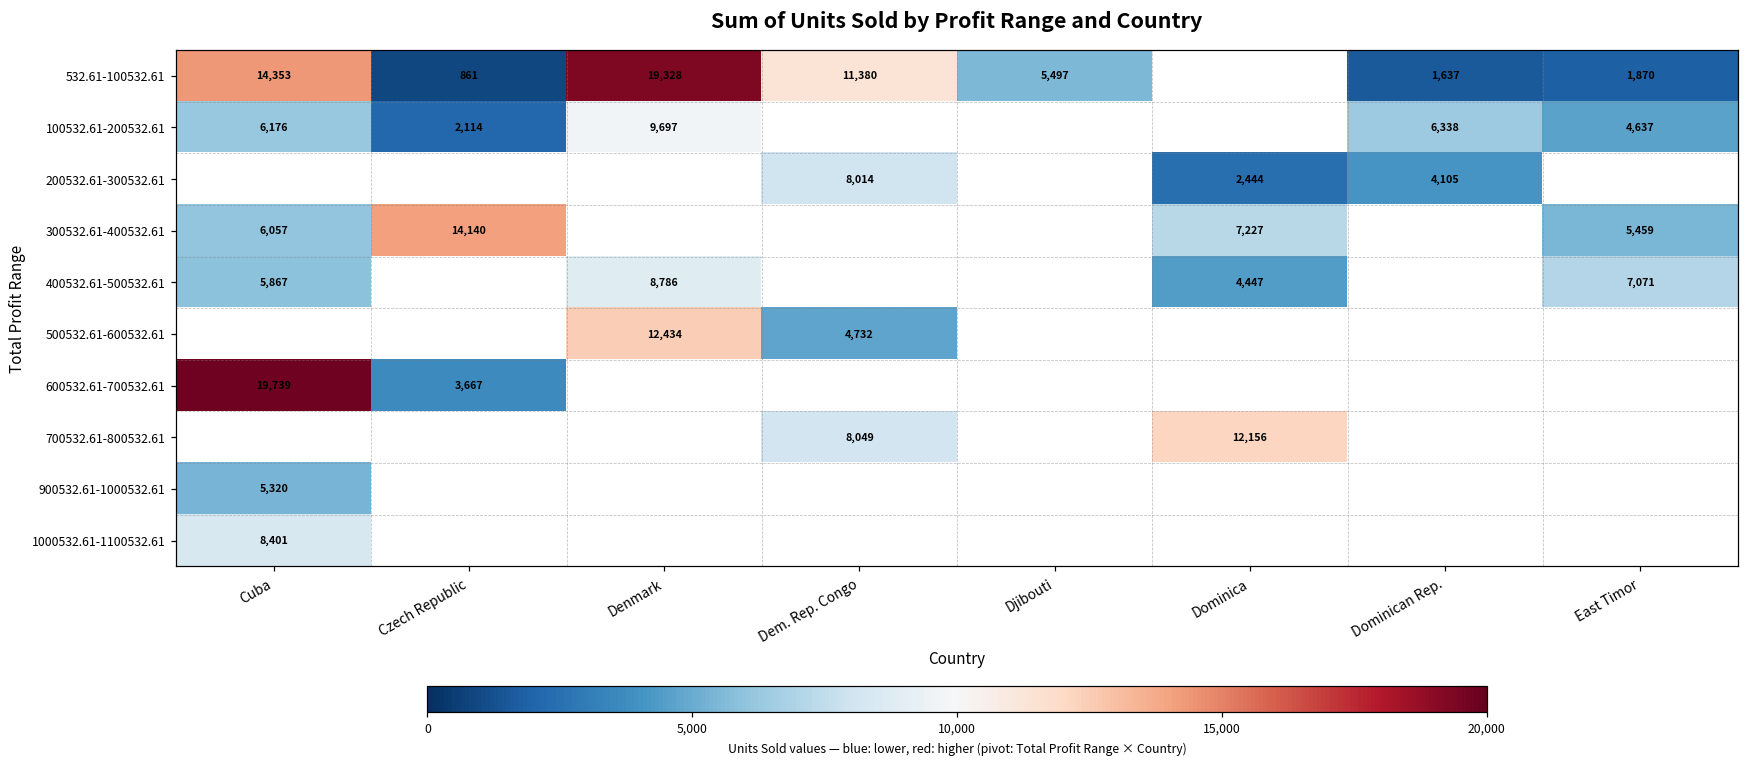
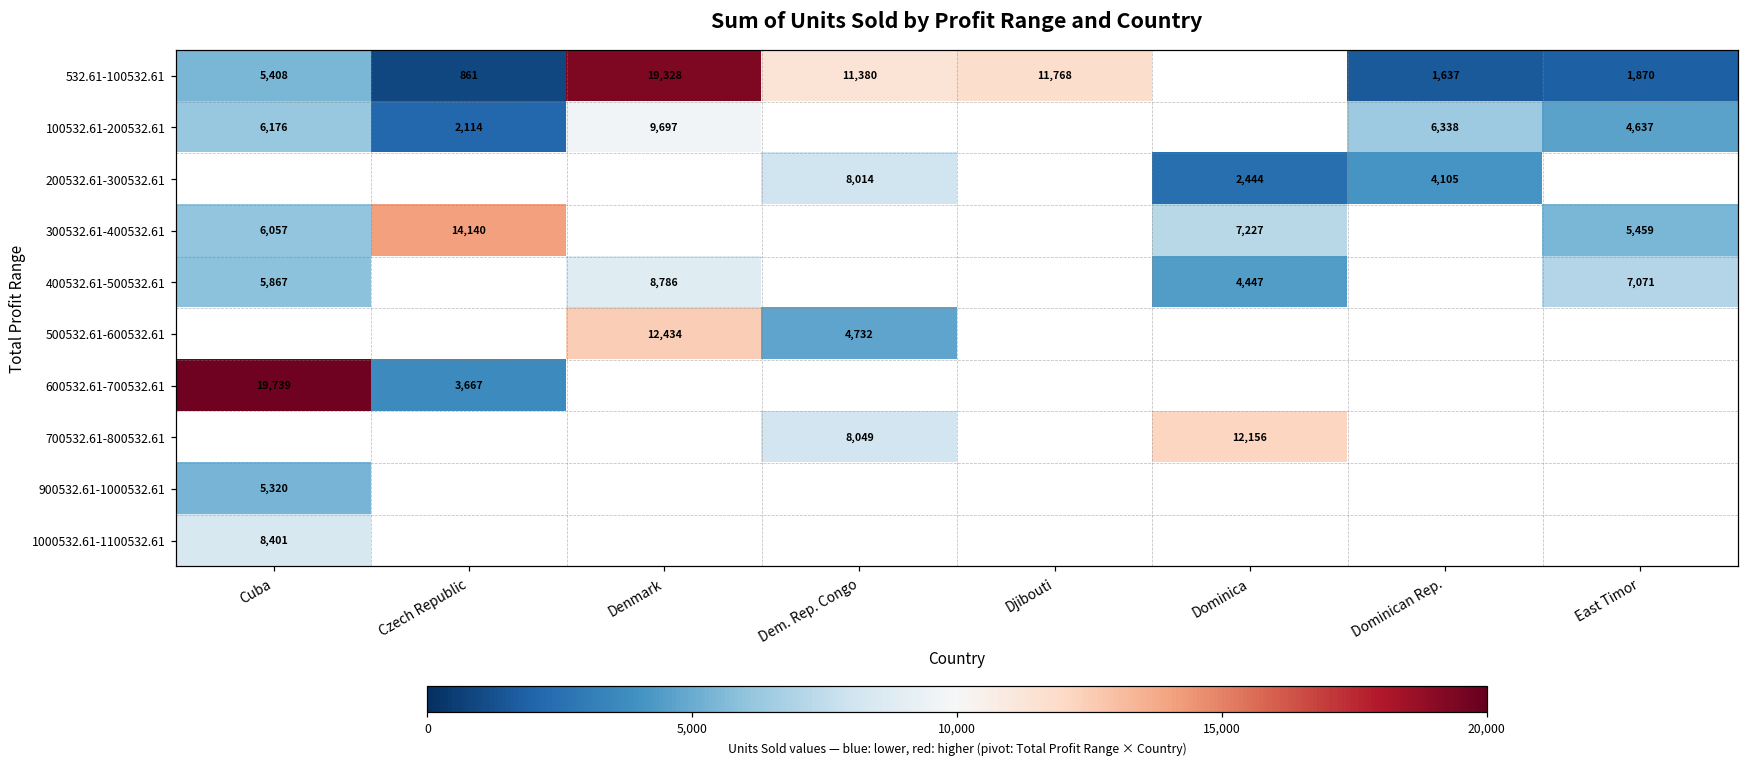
532.61-100532.61, Cuba: 14,353 -> 5,408
532.61-100532.61, Djibouti: 5,497 -> 11,768
